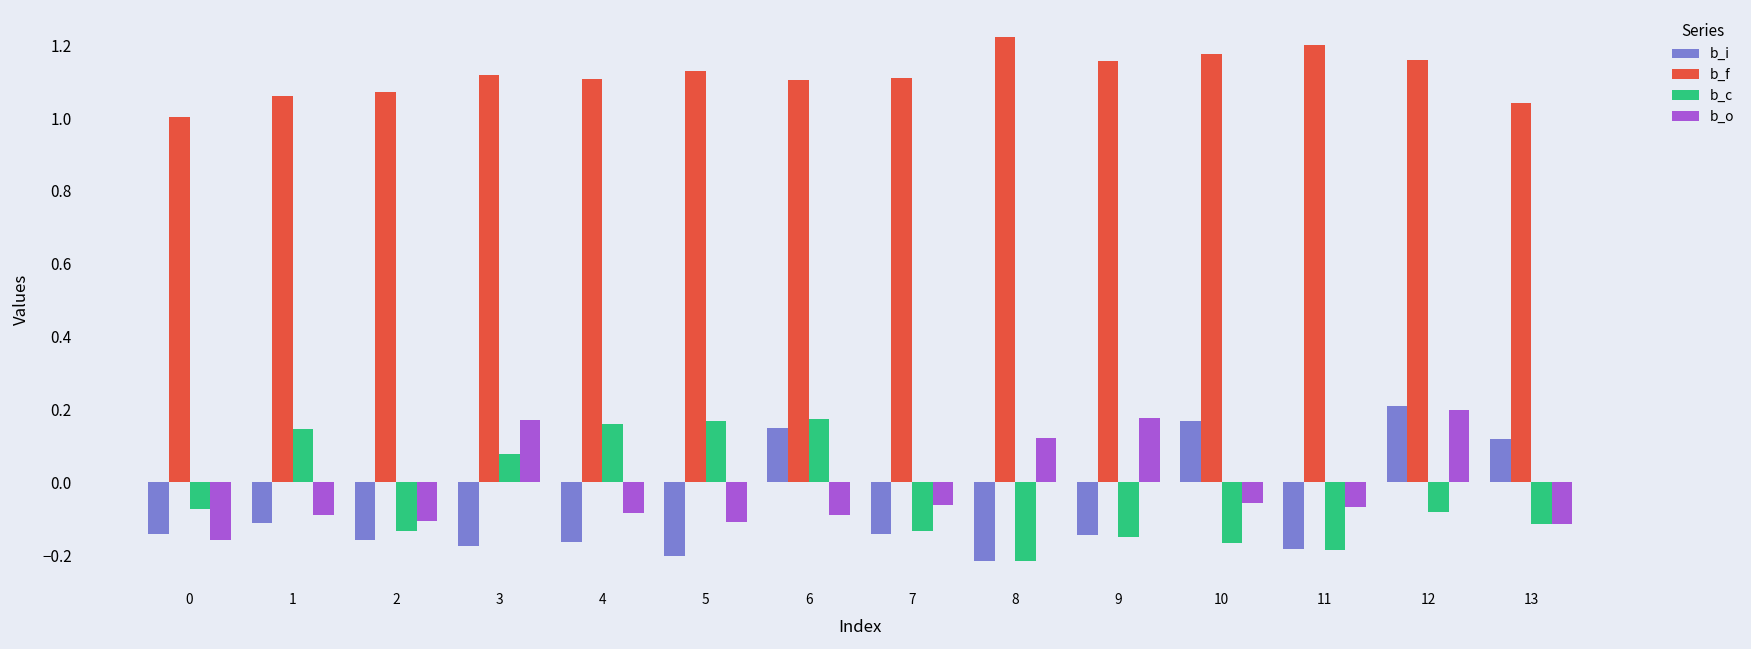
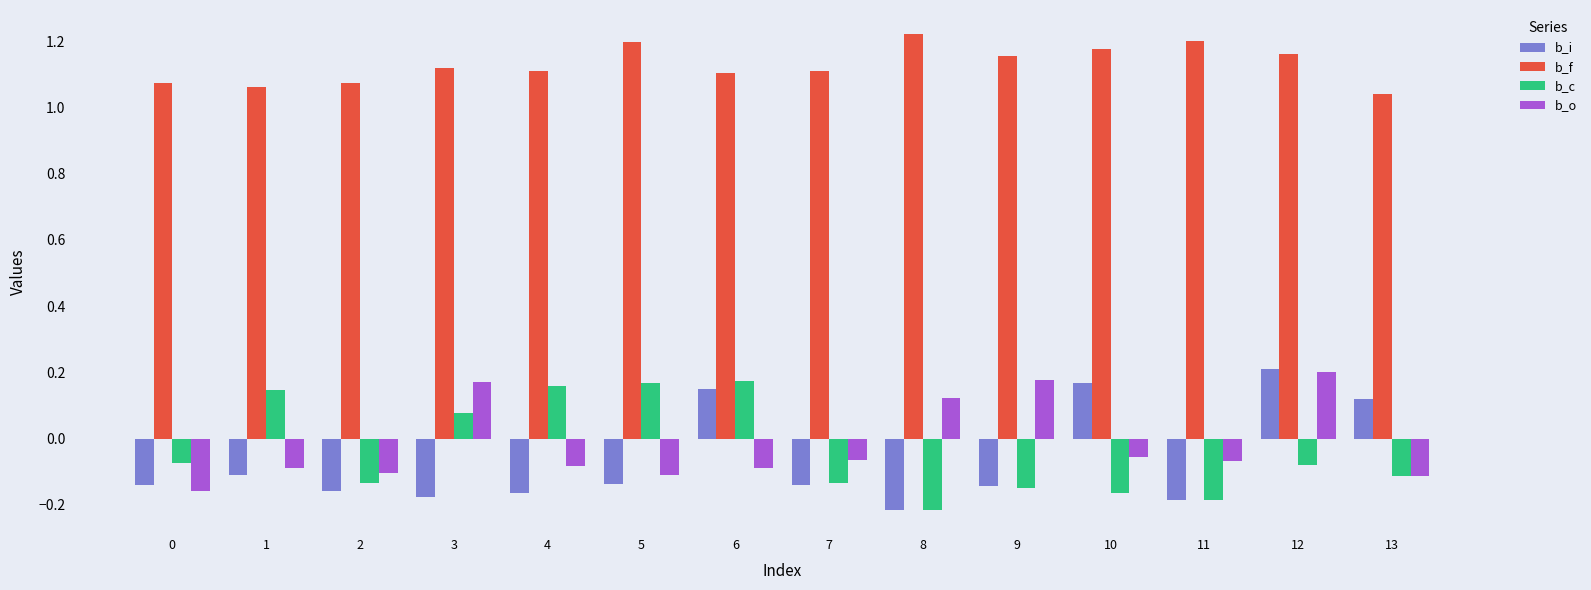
b_f, 0: 1.00 -> 1.07
b_i, 5: -0.20 -> -0.14
b_f, 5: 1.13 -> 1.20
